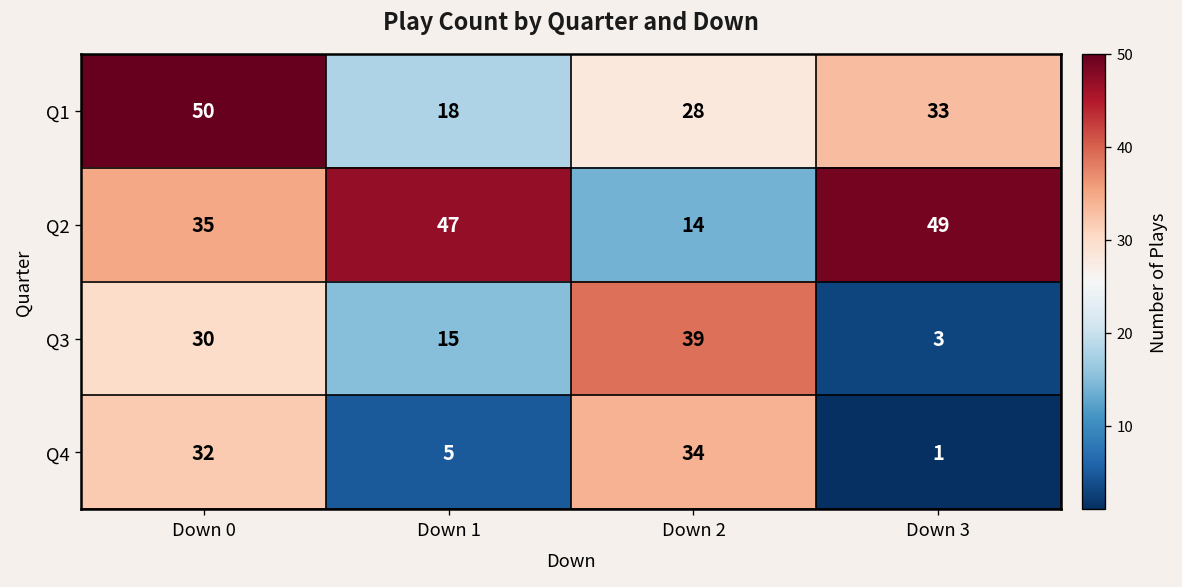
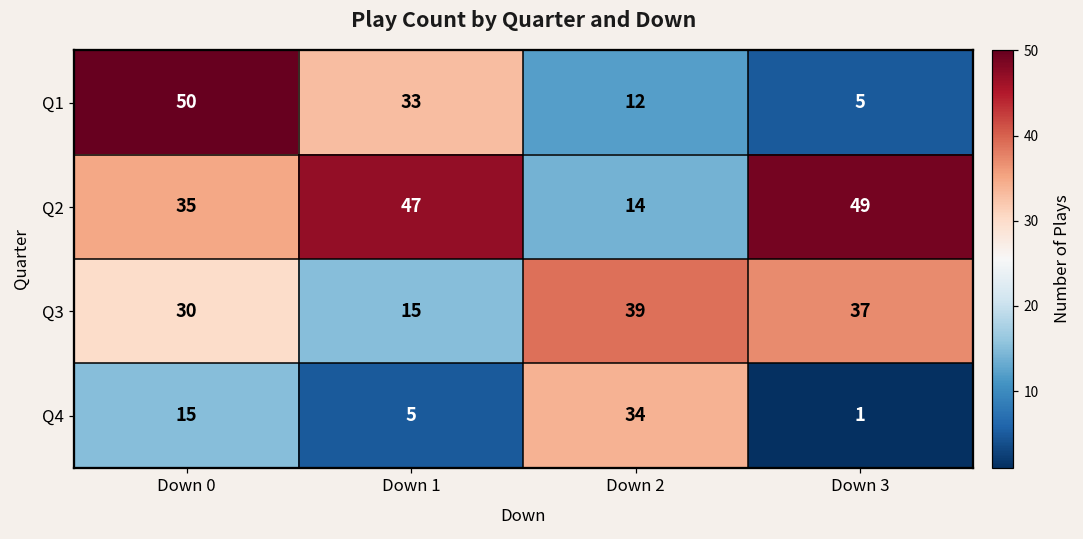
Q1, Down 1: 18 -> 33
Q1, Down 2: 28 -> 12
Q1, Down 3: 33 -> 5
Q3, Down 3: 3 -> 37
Q4, Down 0: 32 -> 15
